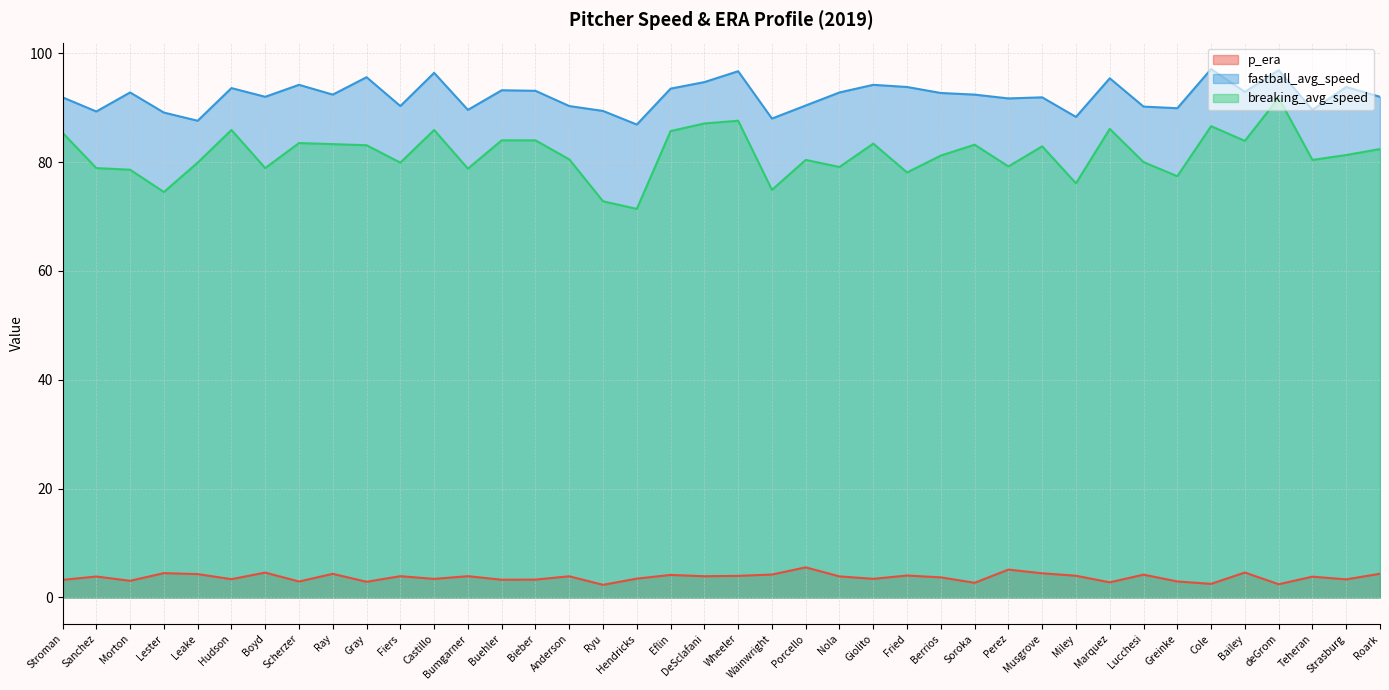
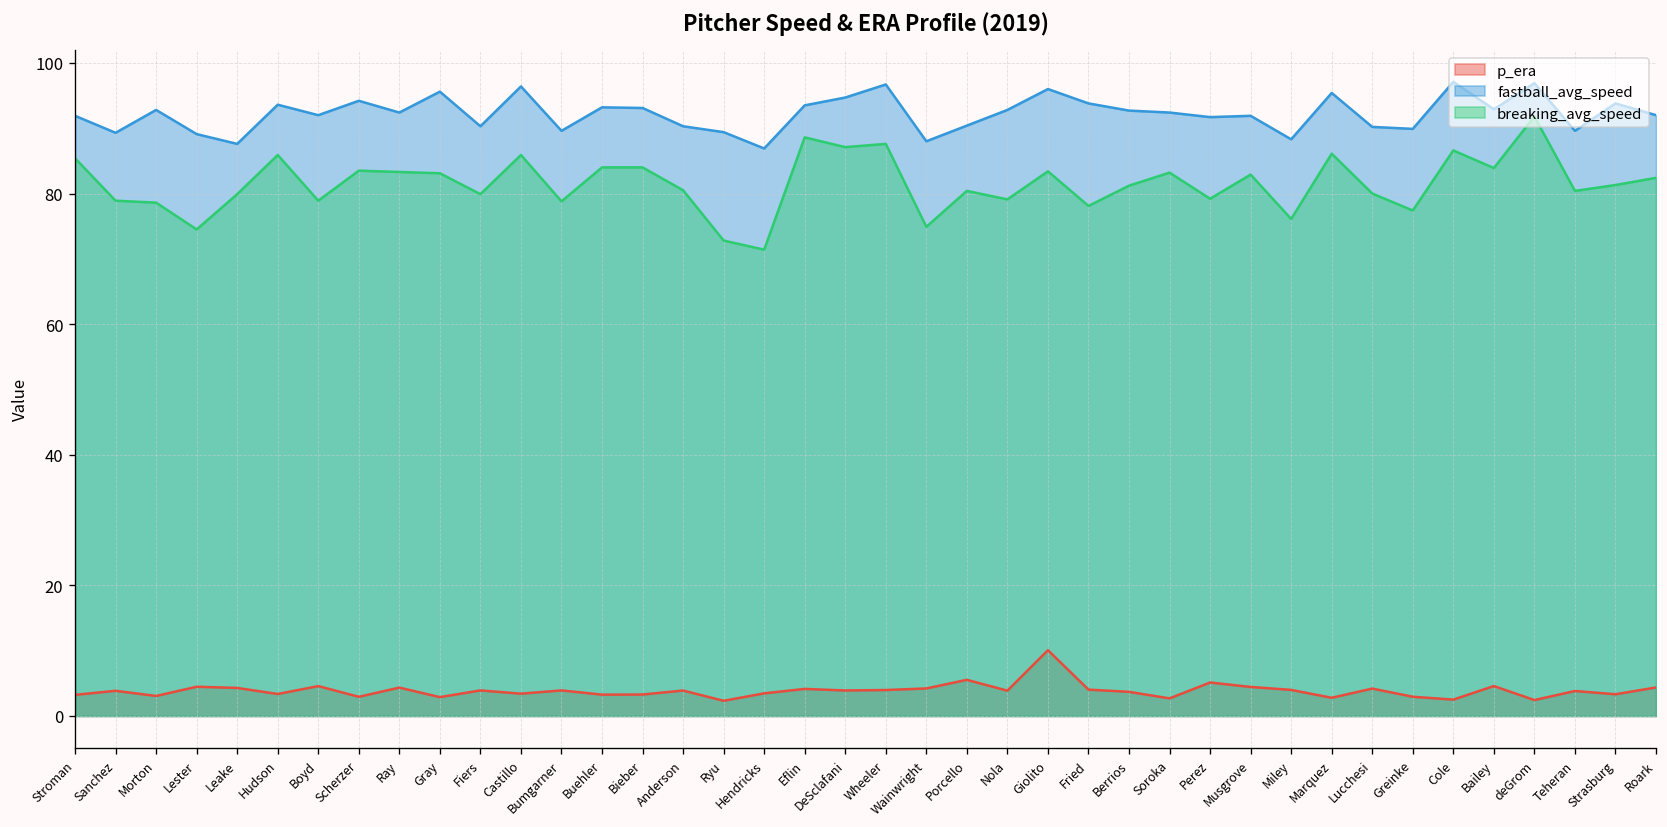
breaking_avg_speed, Eflin: 86 -> 89
p_era, Giolito: 3 -> 10
fastball_avg_speed, Giolito: 94 -> 96
